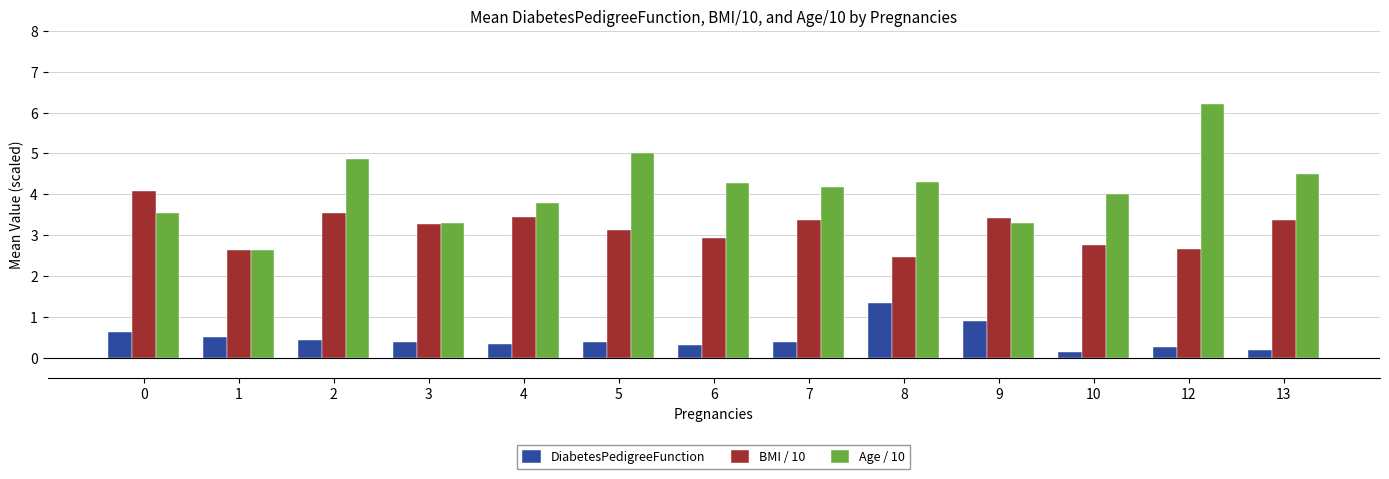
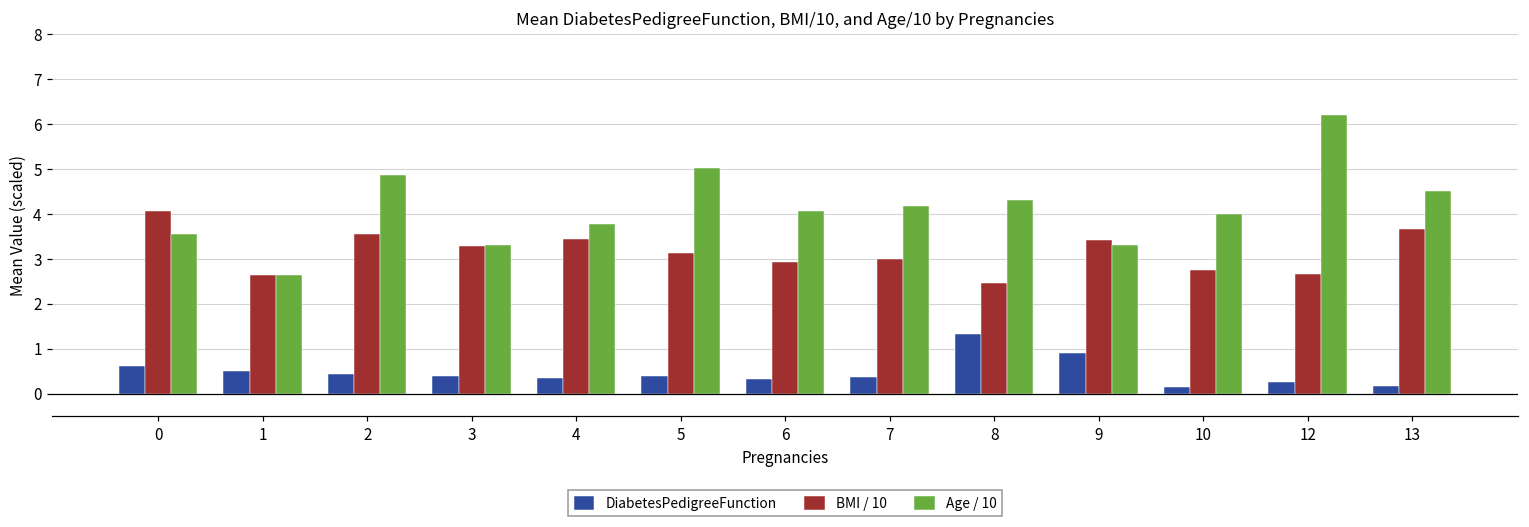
Age / 10, 6: 4.3 -> 4.1
BMI / 10, 7: 3.4 -> 3.0
BMI / 10, 13: 3.4 -> 3.7
